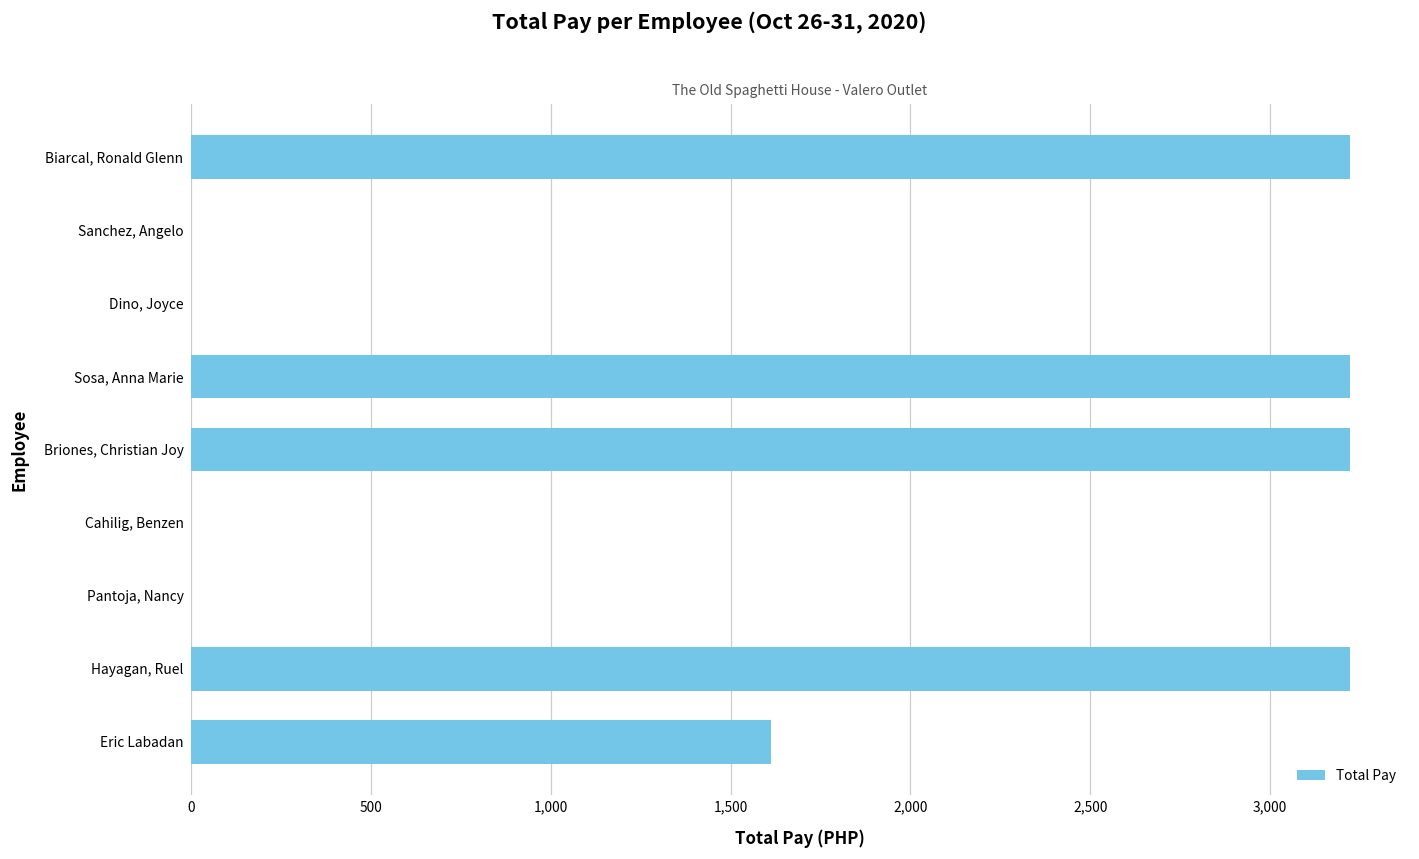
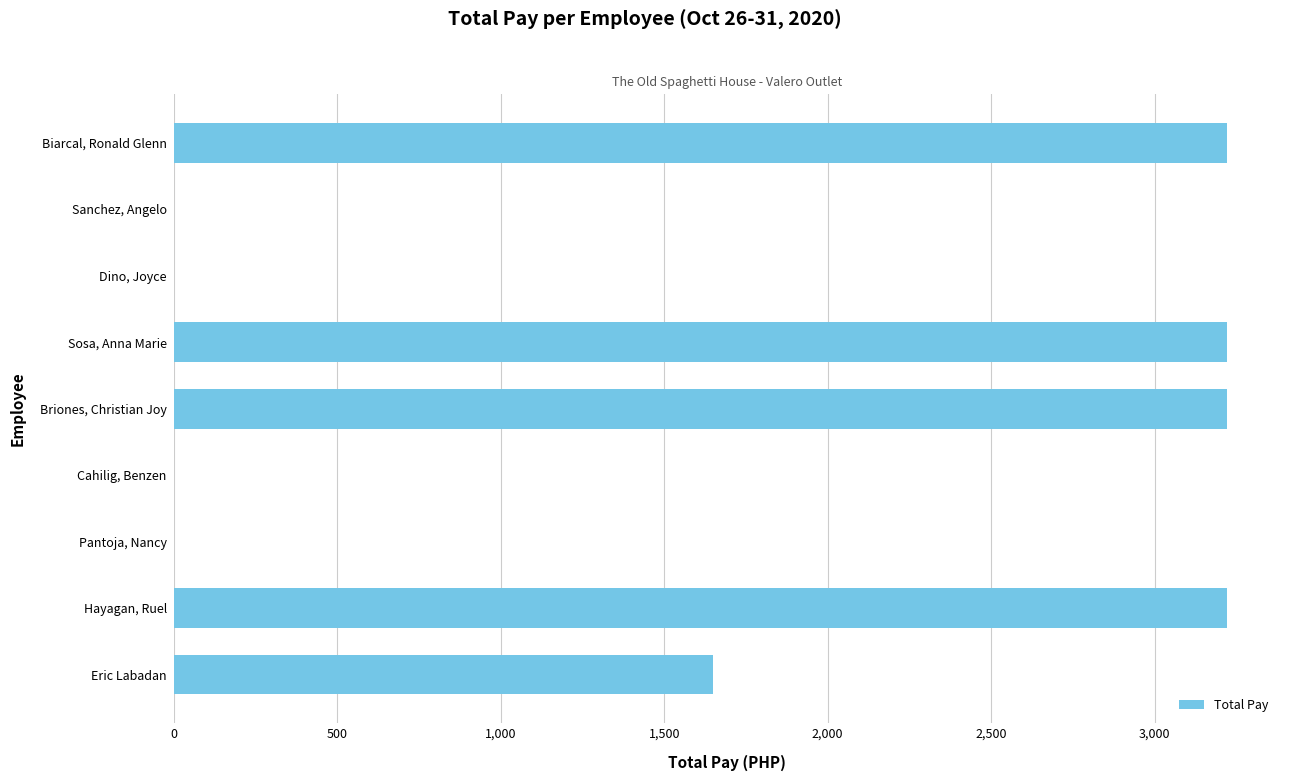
Eric Labadan: 1,610 -> 1,650
